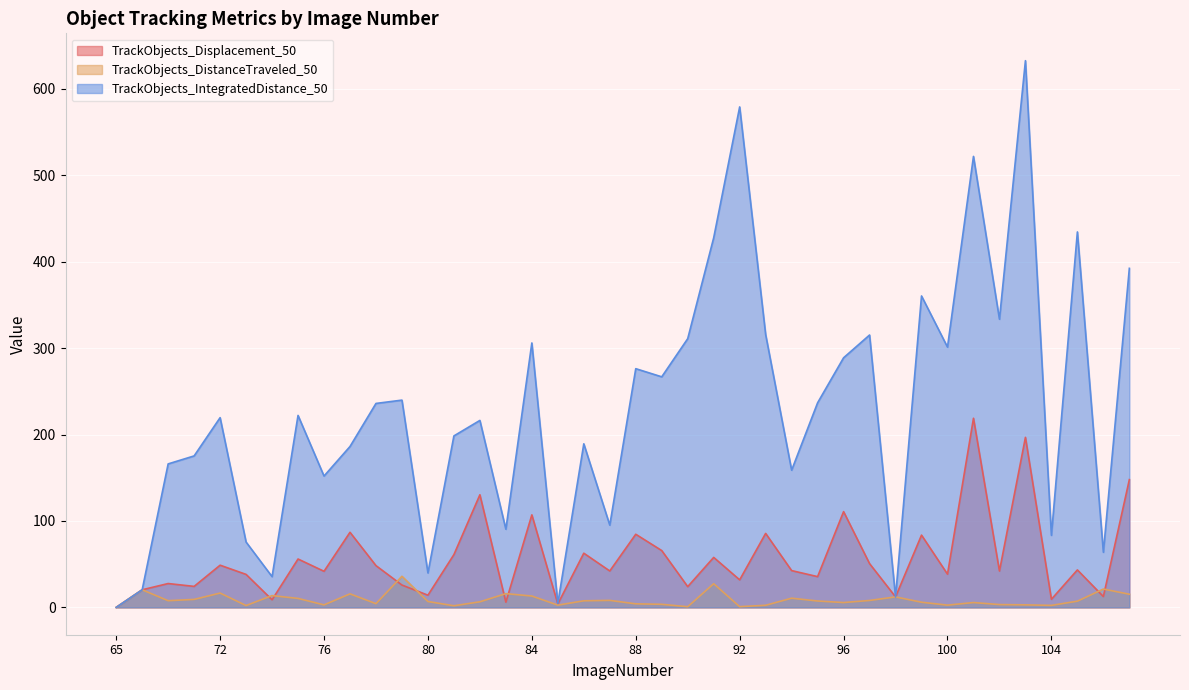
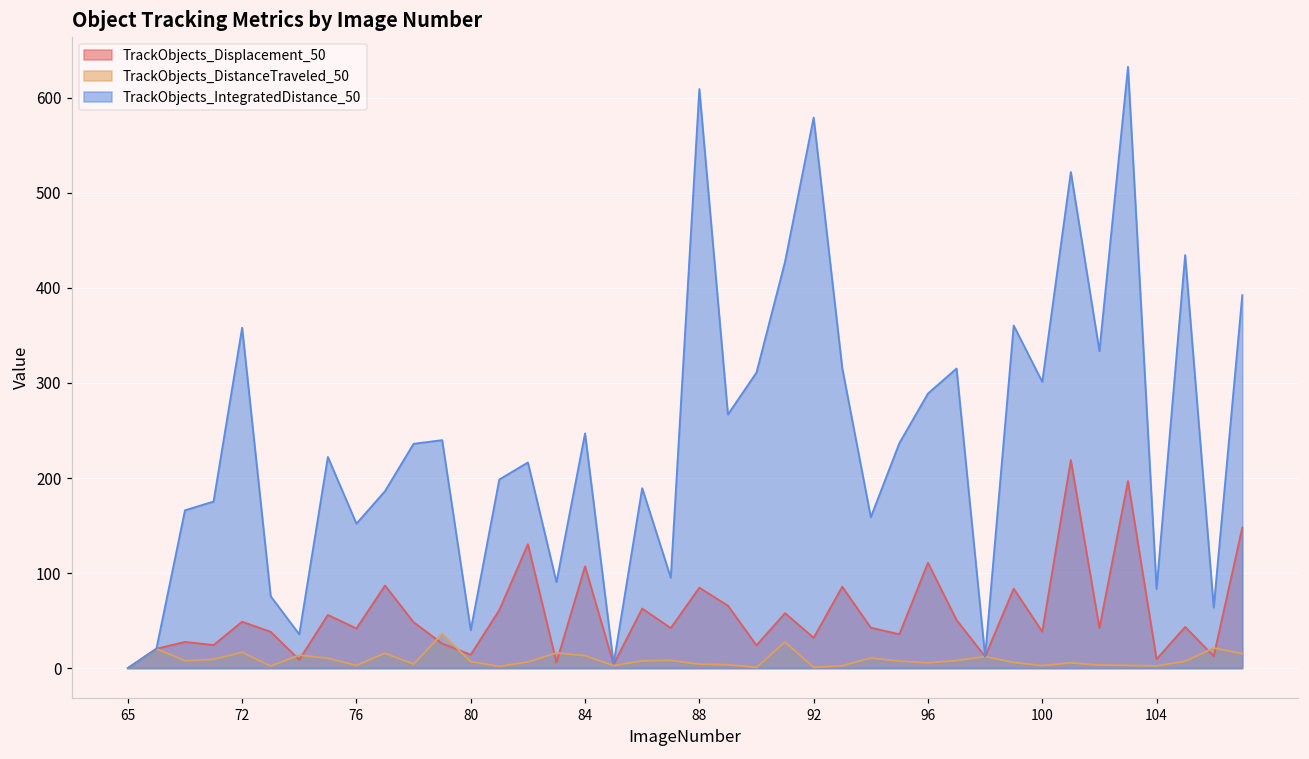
TrackObjects_IntegratedDistance_50, 72: 220 -> 360
TrackObjects_IntegratedDistance_50, 84: 310 -> 250
TrackObjects_IntegratedDistance_50, 88: 280 -> 610
